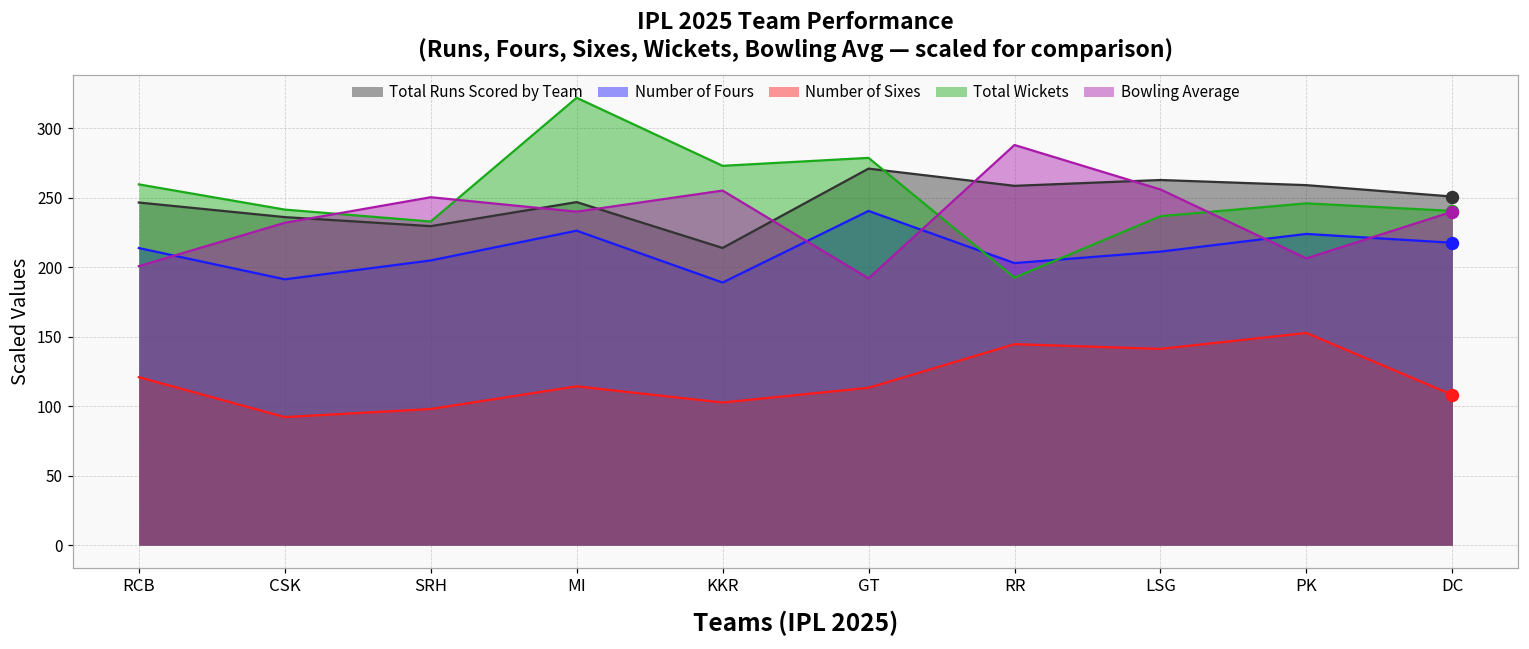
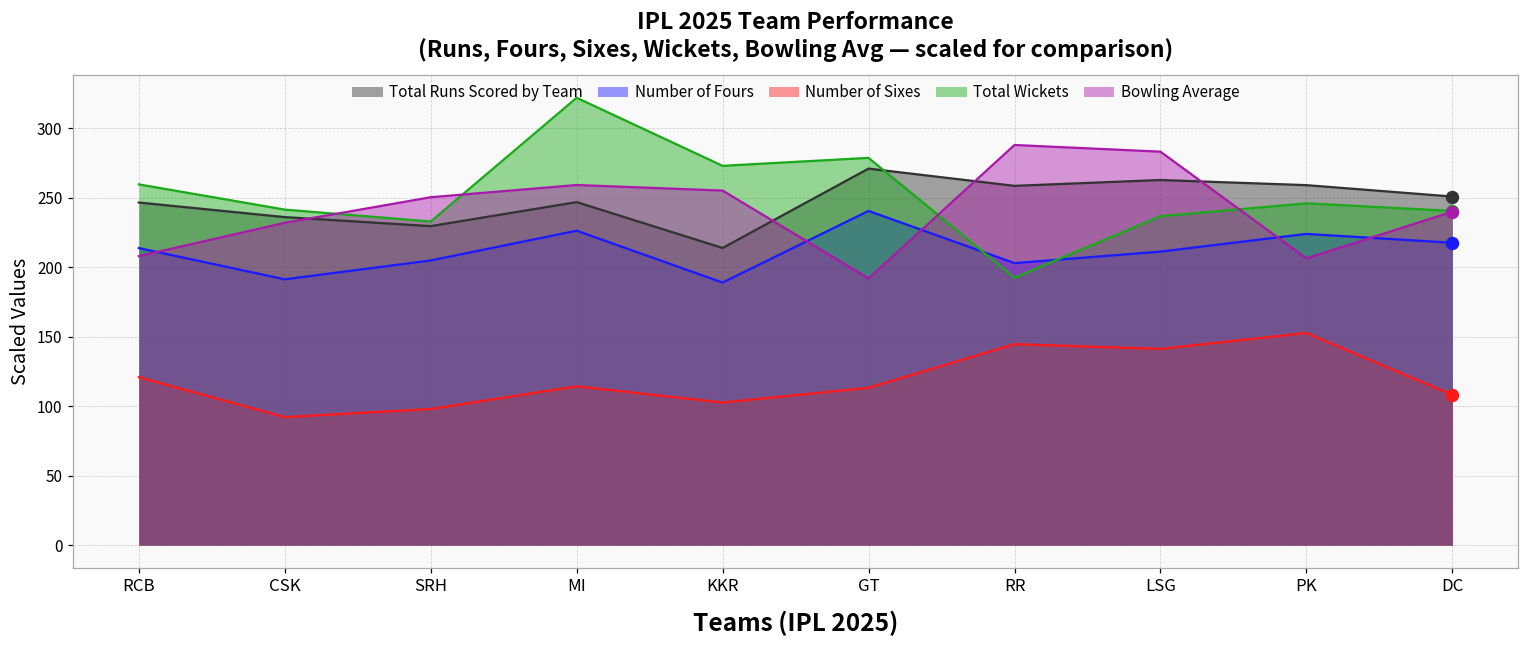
Bowling Average, RCB: 201 -> 208
Bowling Average, MI: 240 -> 259
Bowling Average, LSG: 256 -> 283
